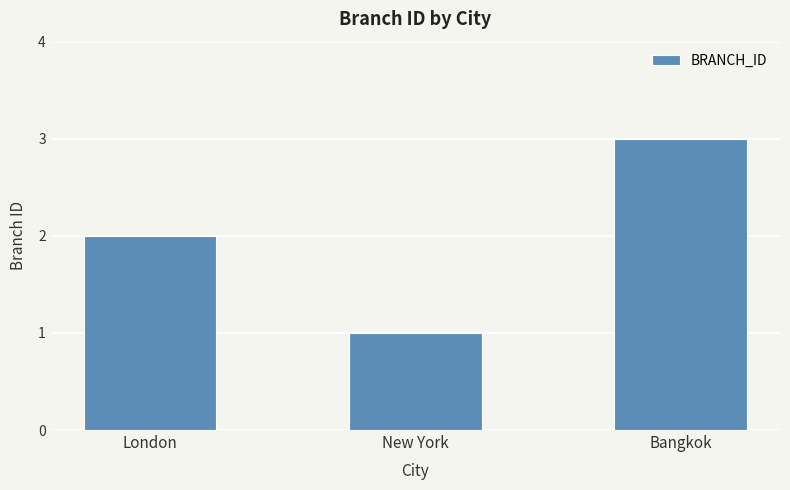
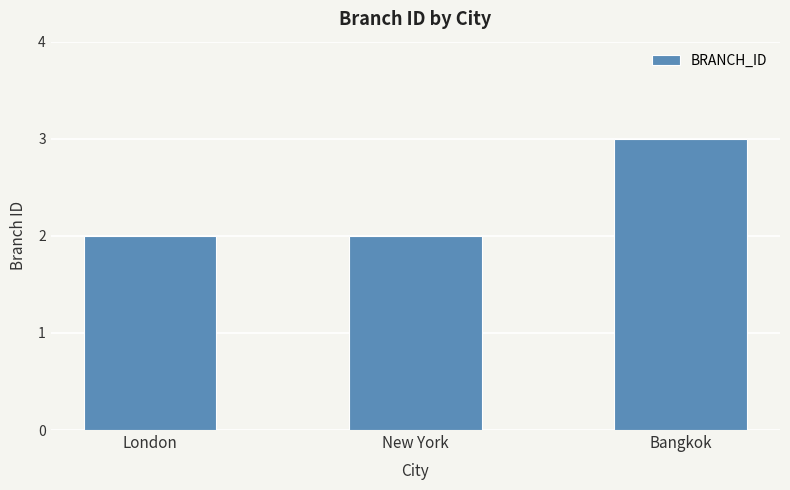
New York: 1 -> 2
